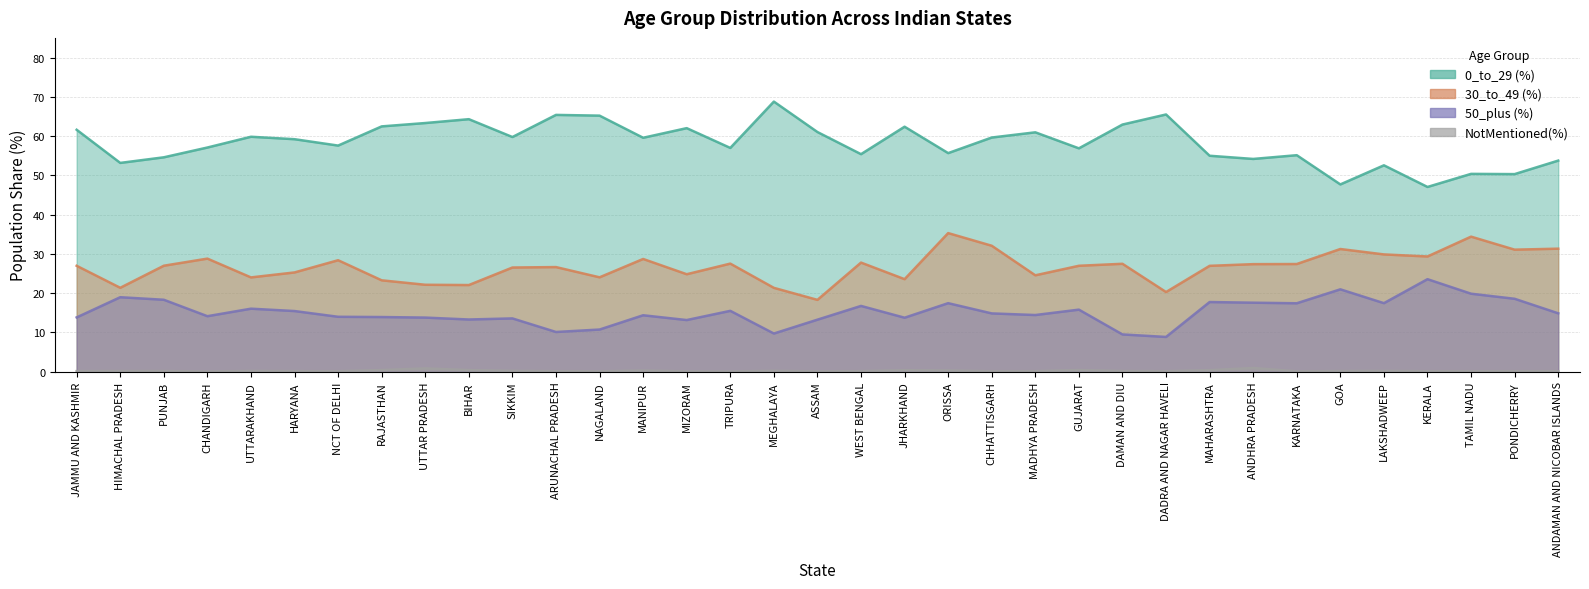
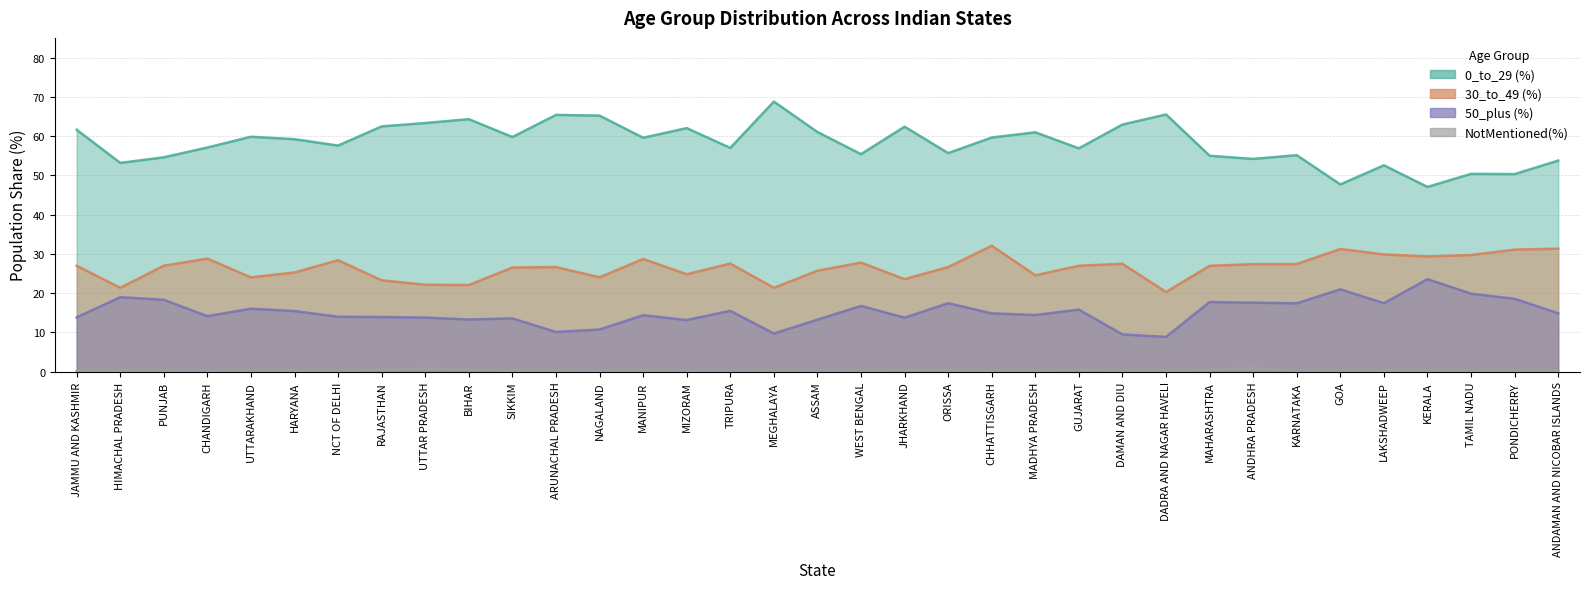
30_to_49 (%), ASSAM: 18 -> 26
30_to_49 (%), ORISSA: 35 -> 27
30_to_49 (%), TAMIL NADU: 34 -> 30
